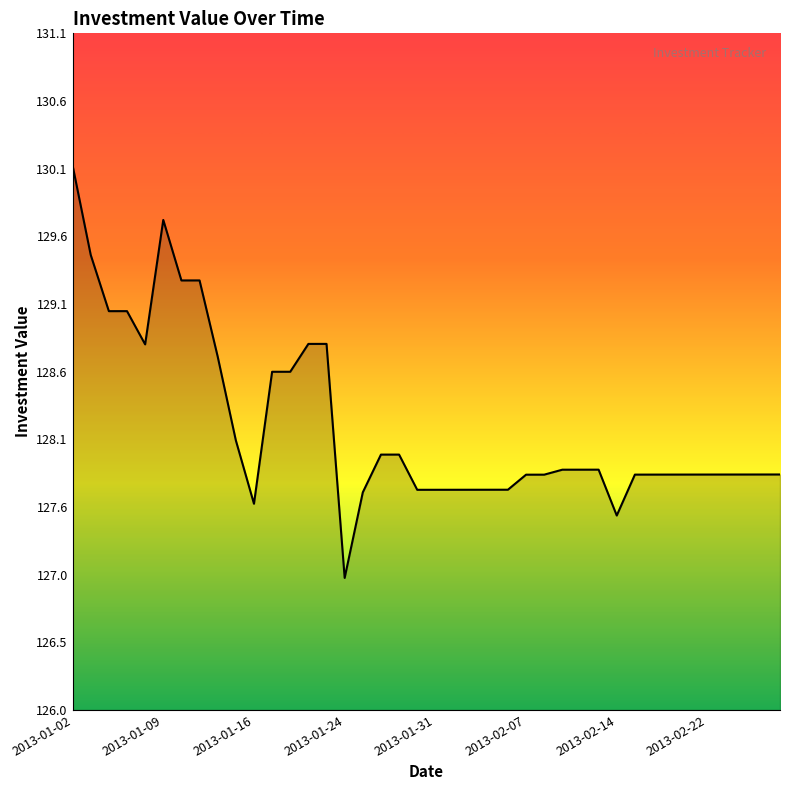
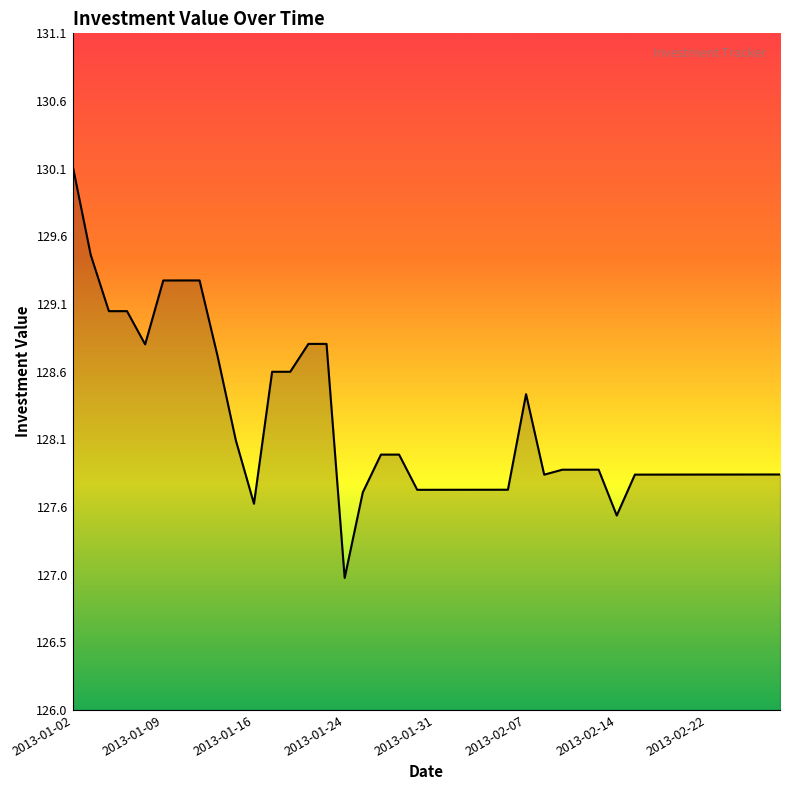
2013-01-09: 129.73 -> 129.27
2013-02-07: 127.80 -> 128.41
